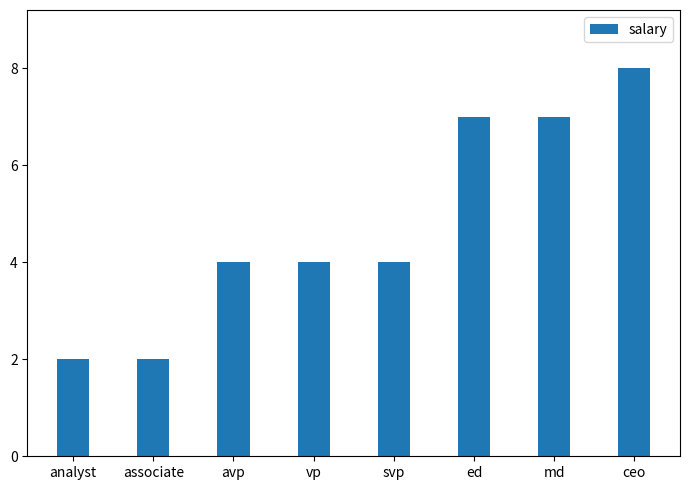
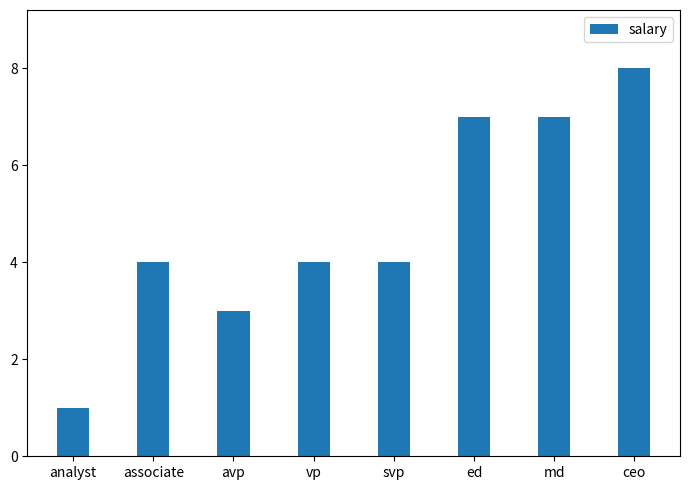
analyst: 2 -> 1
associate: 2 -> 4
avp: 4 -> 3
